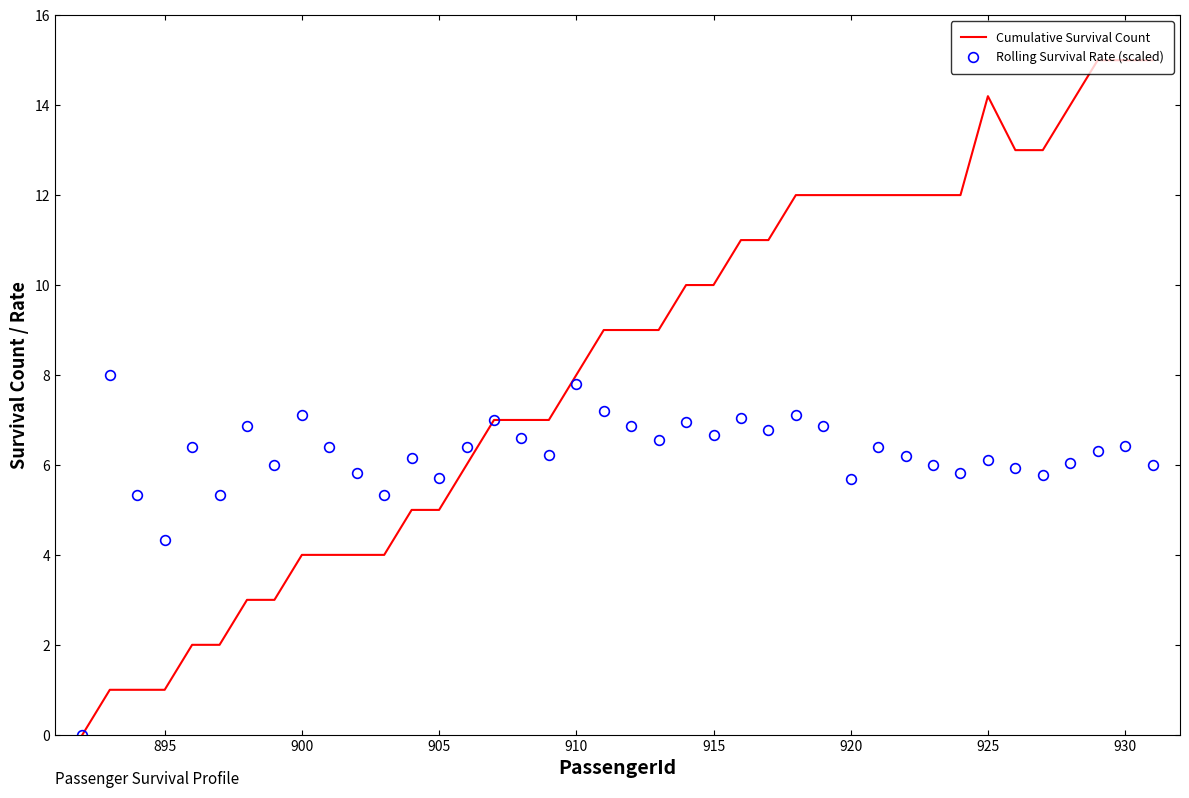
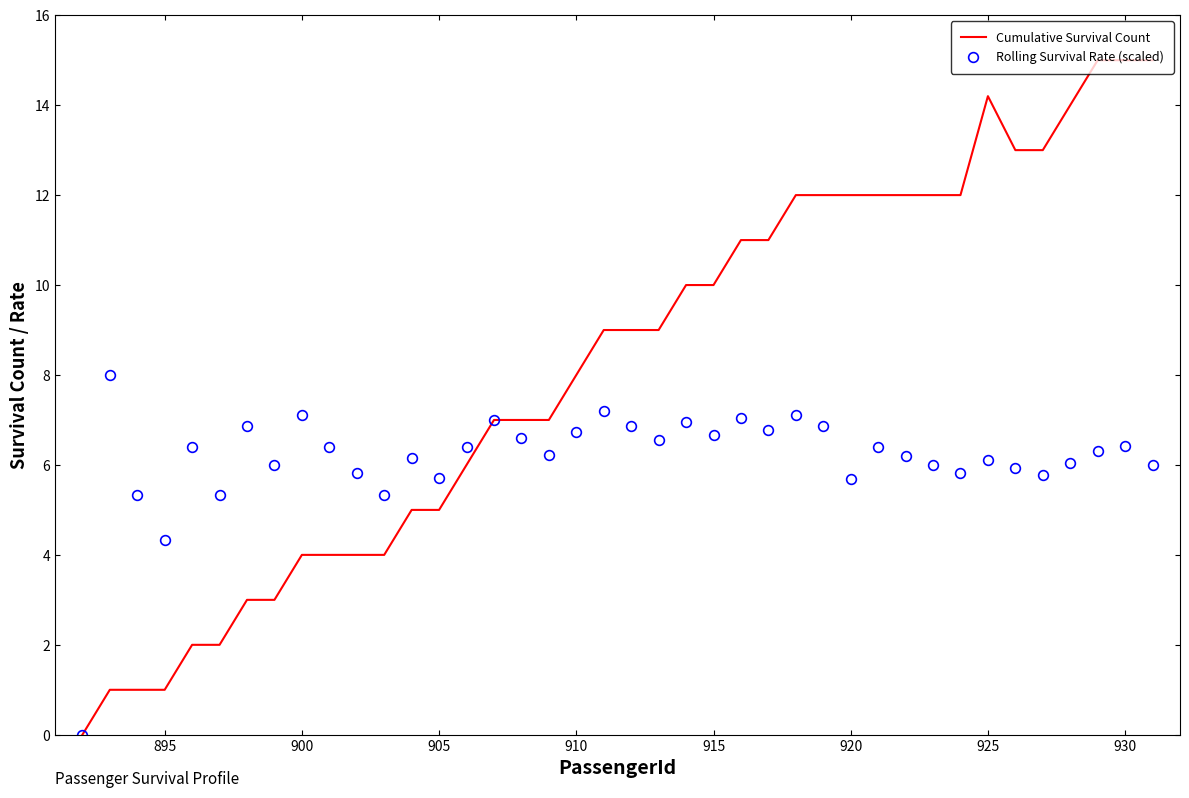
Rolling Survival Rate (scaled), 910: 7.8 -> 6.7
